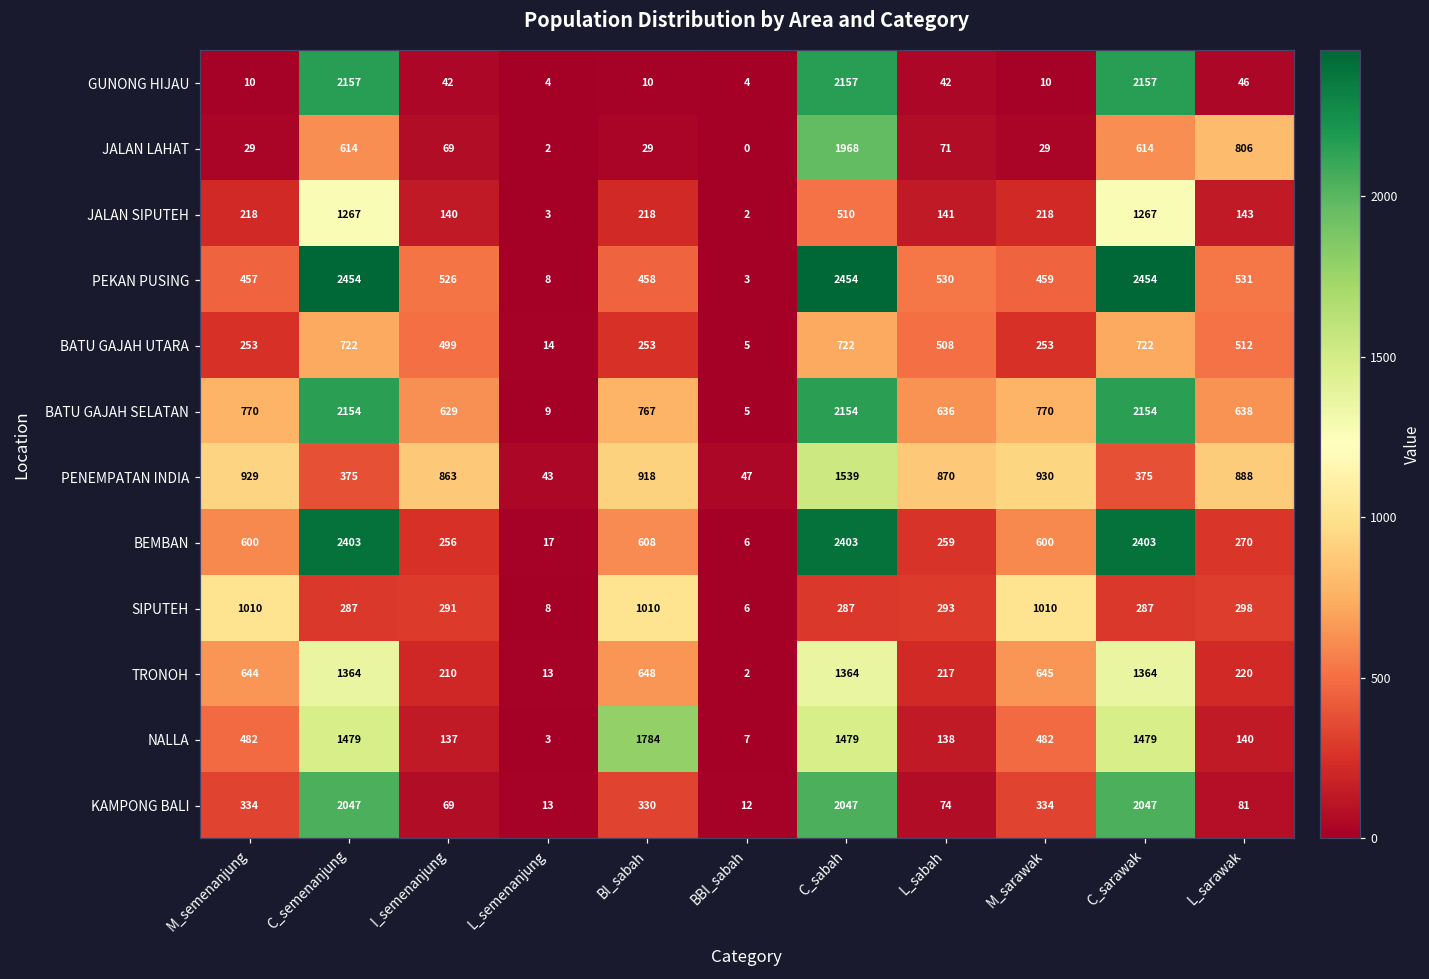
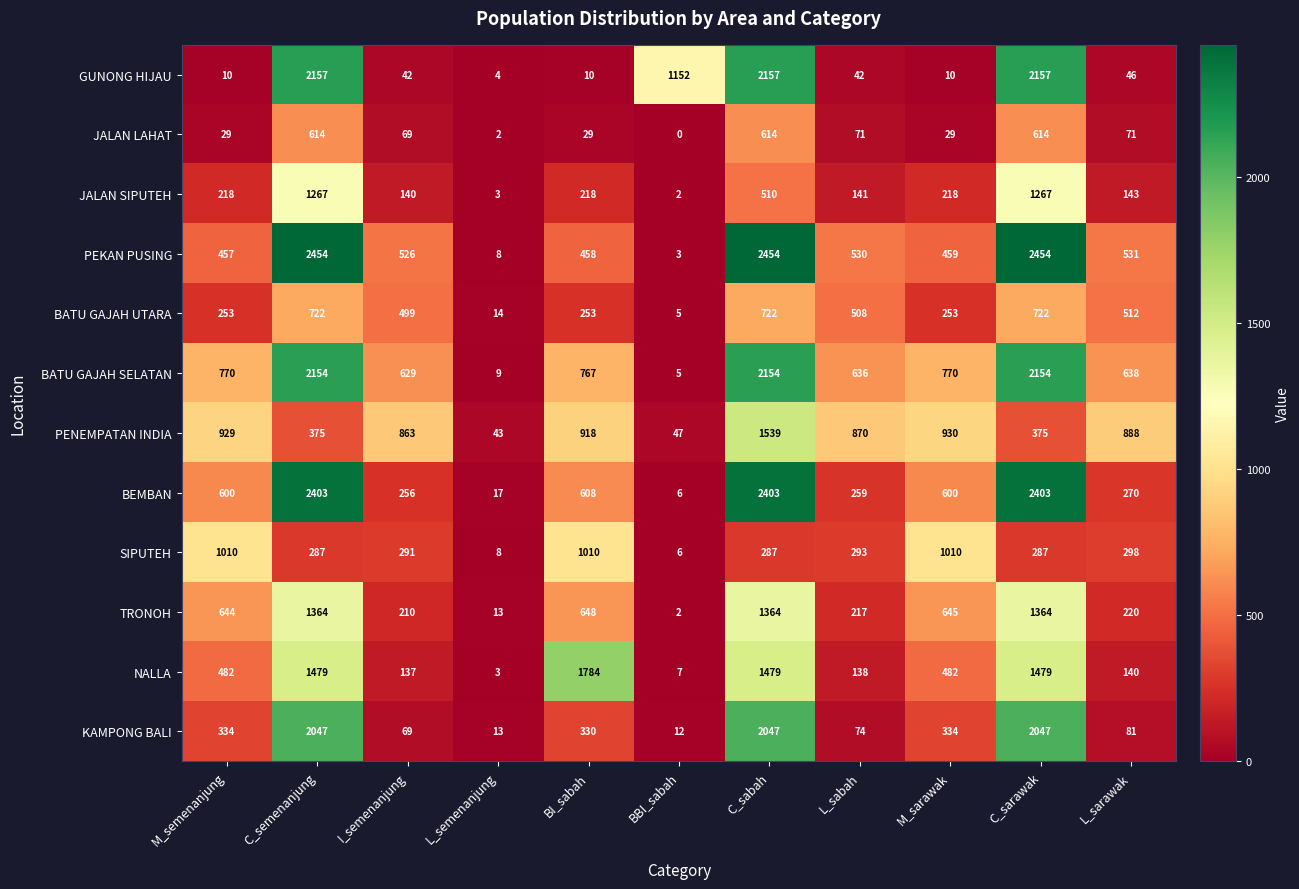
GUNONG HIJAU, BBI_sabah: 4 -> 1152
JALAN LAHAT, C_sabah: 1968 -> 614
JALAN LAHAT, L_sarawak: 806 -> 71
